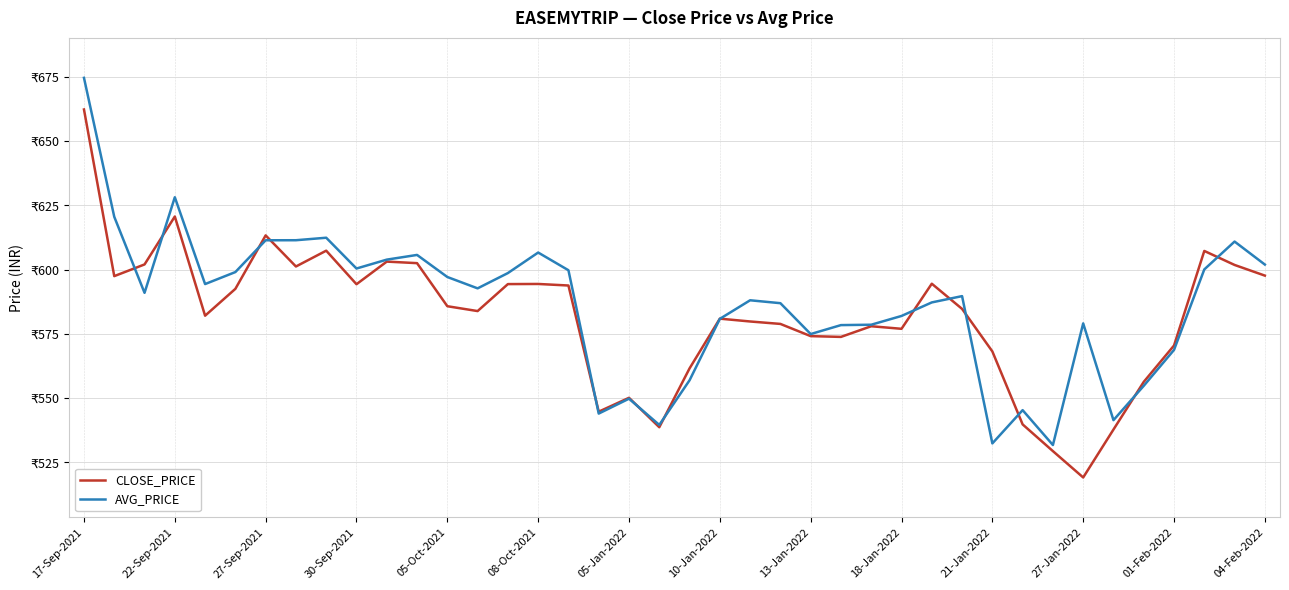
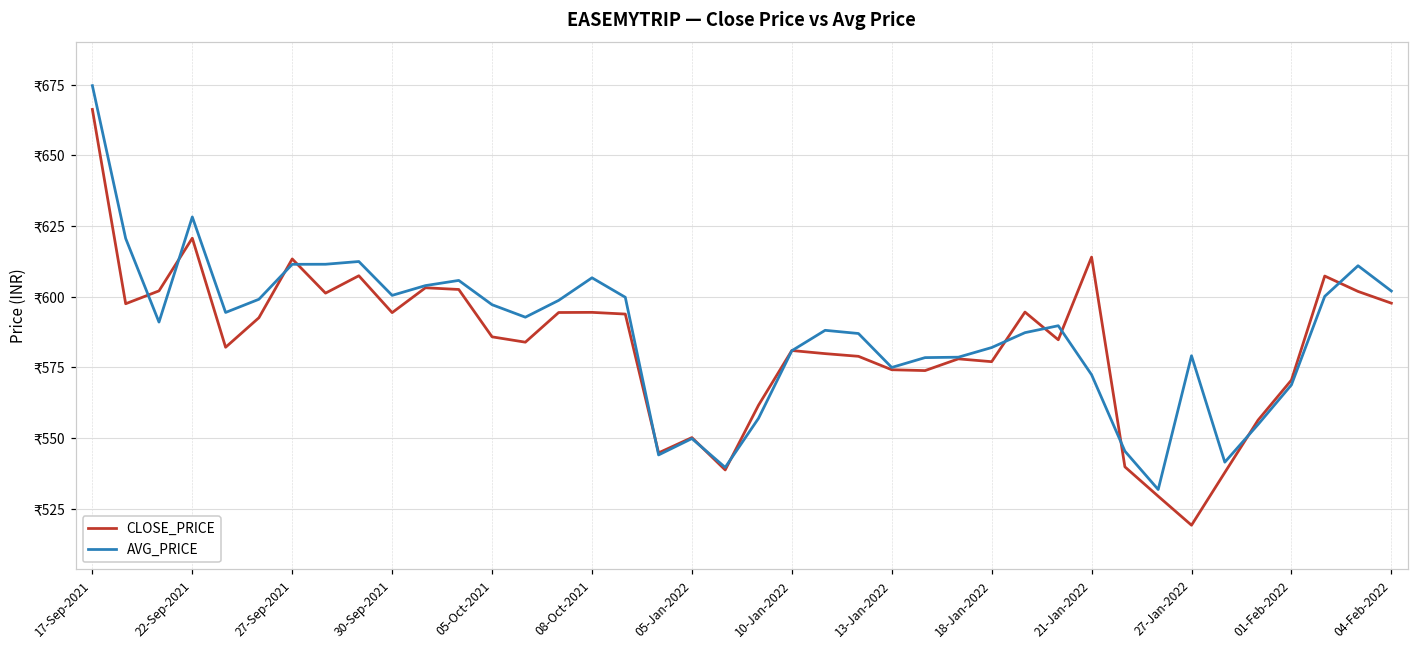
CLOSE_PRICE, 17-Sep-2021: ₹662 -> ₹666
CLOSE_PRICE, 21-Jan-2022: ₹568 -> ₹614
AVG_PRICE, 21-Jan-2022: ₹532 -> ₹572
